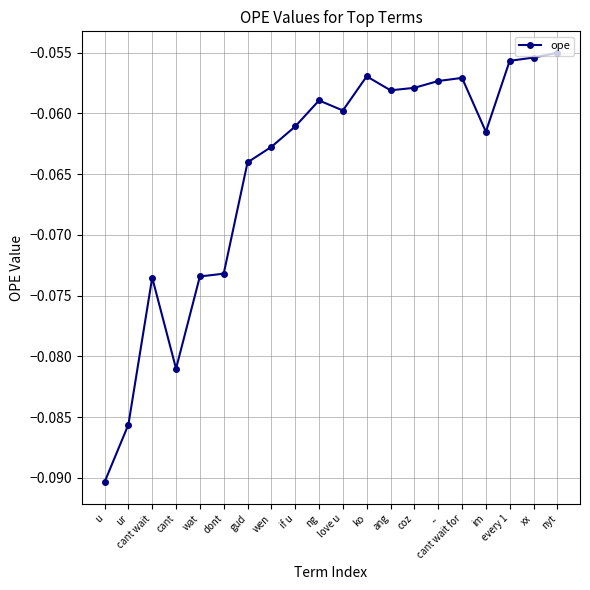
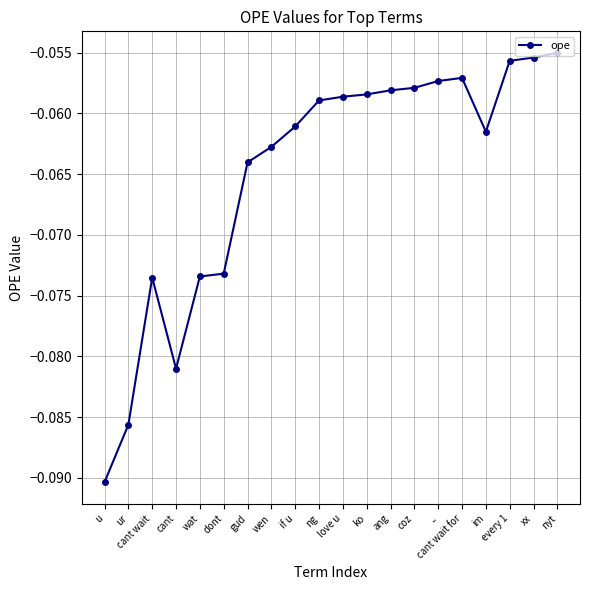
love u: -0.0598 -> -0.0586
ko: -0.0569 -> -0.0584
